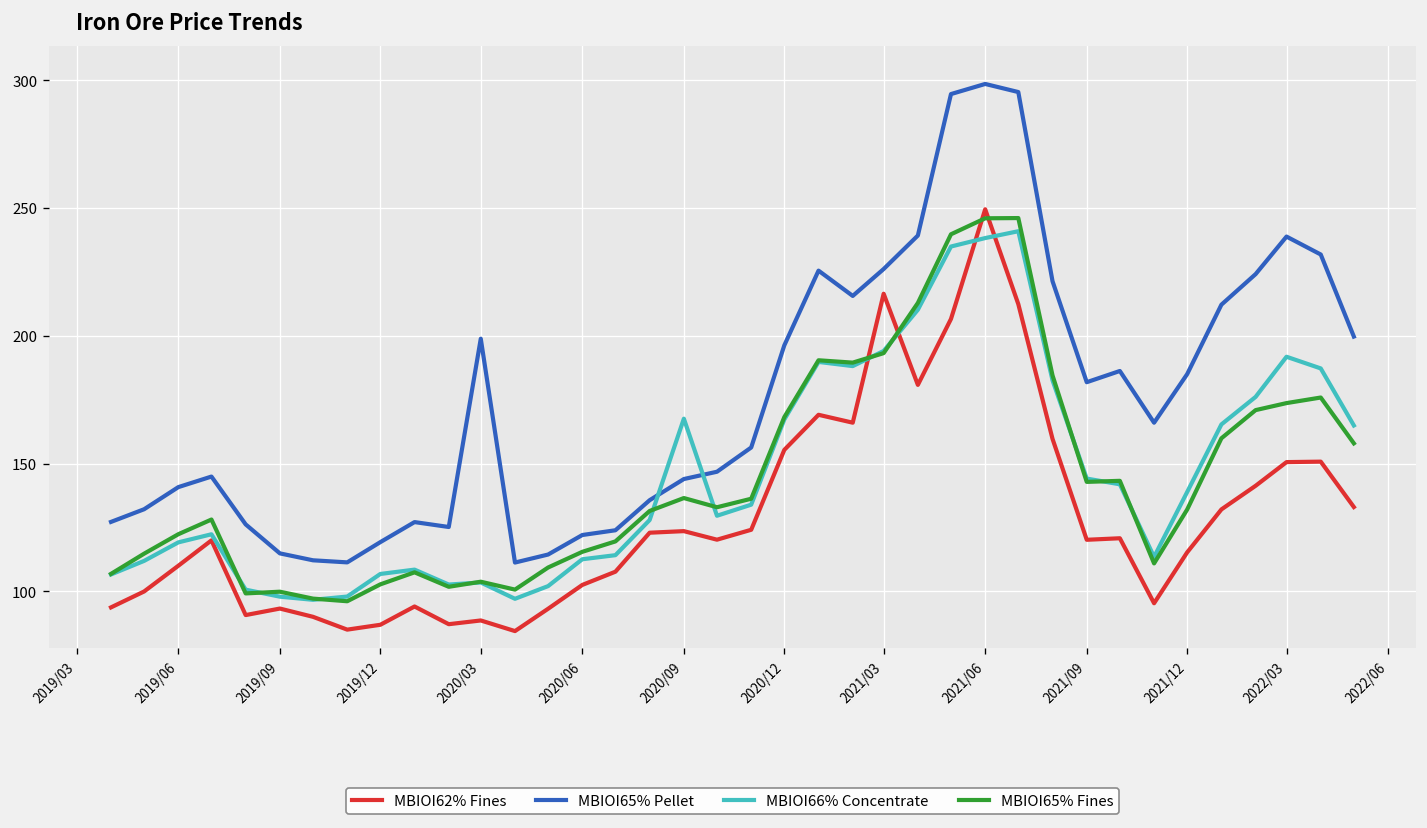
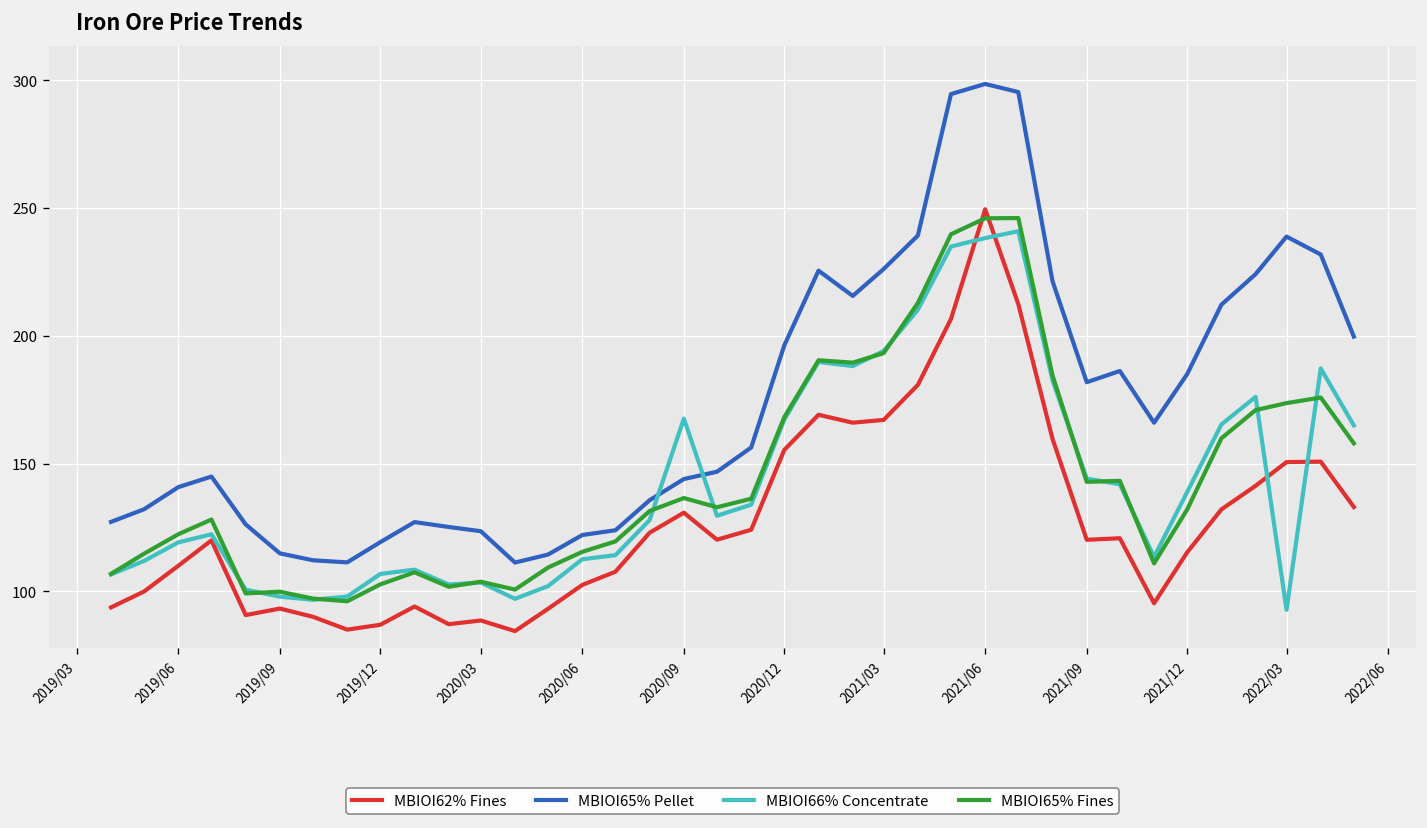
MBIOI65% Pellet, 2020/03: 199 -> 124
MBIOI62% Fines, 2020/09: 124 -> 131
MBIOI62% Fines, 2021/03: 216 -> 167
MBIOI66% Concentrate, 2022/03: 192 -> 93
